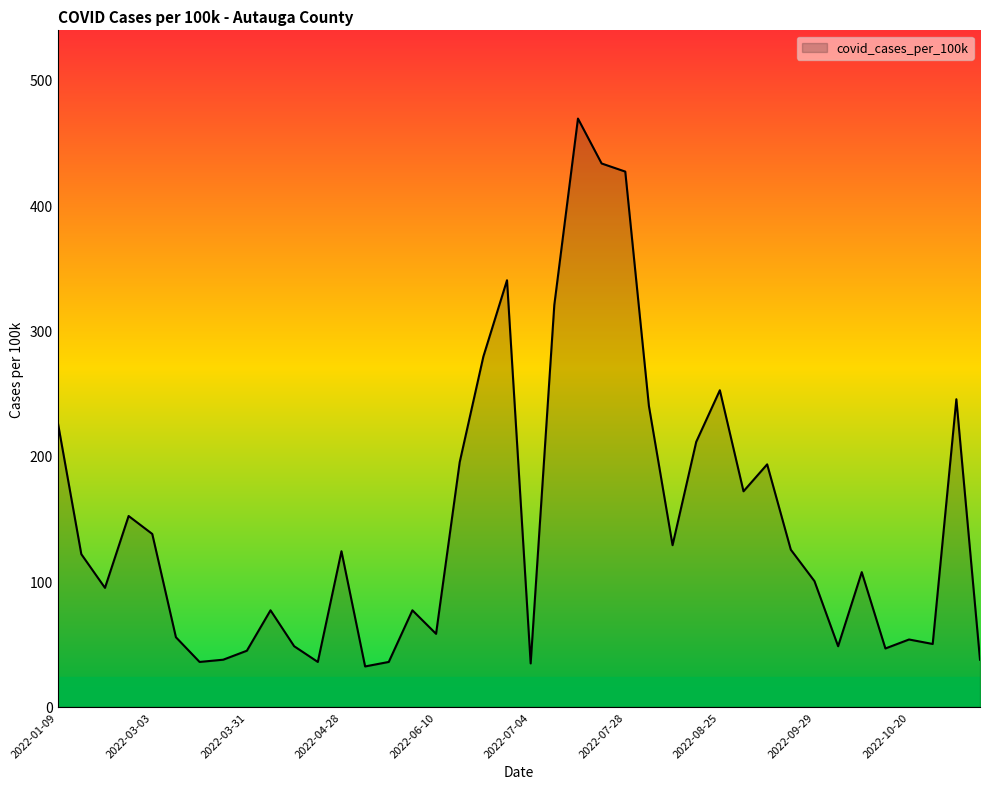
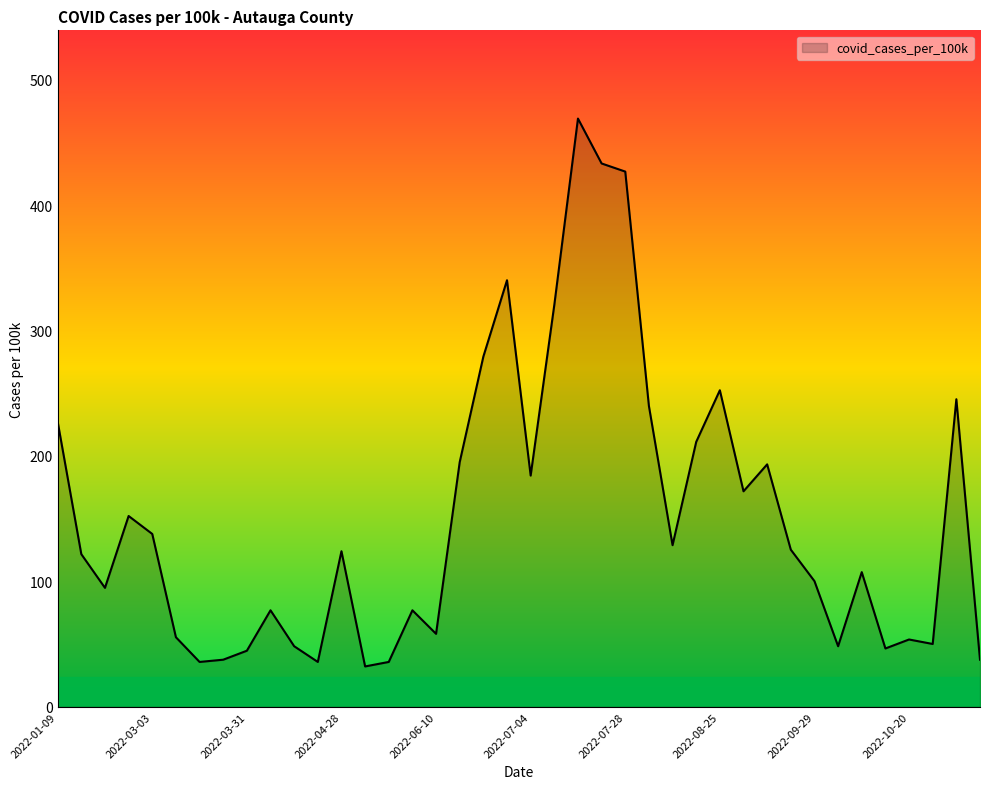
2022-07-04: 35 -> 184
